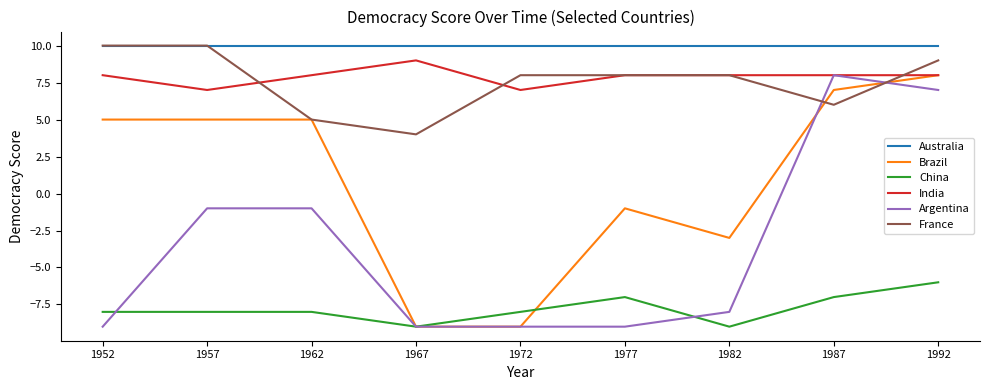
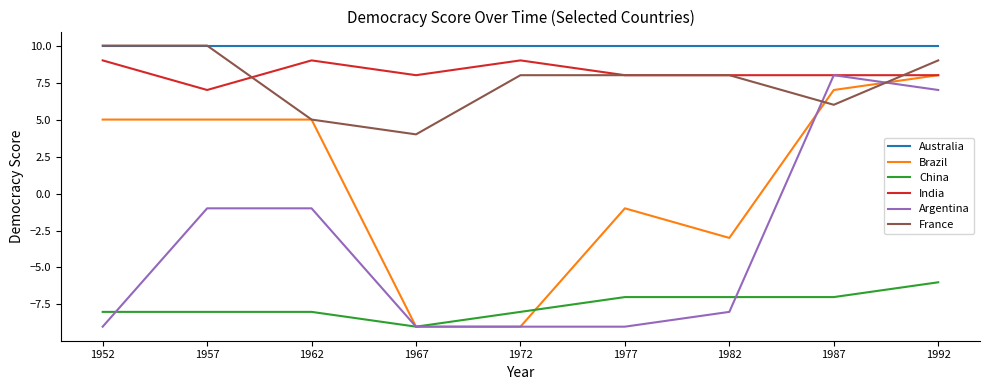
India, 1952: 8 -> 9
India, 1962: 8 -> 9
India, 1967: 9 -> 8
India, 1972: 7 -> 9
China, 1982: -9 -> -7
